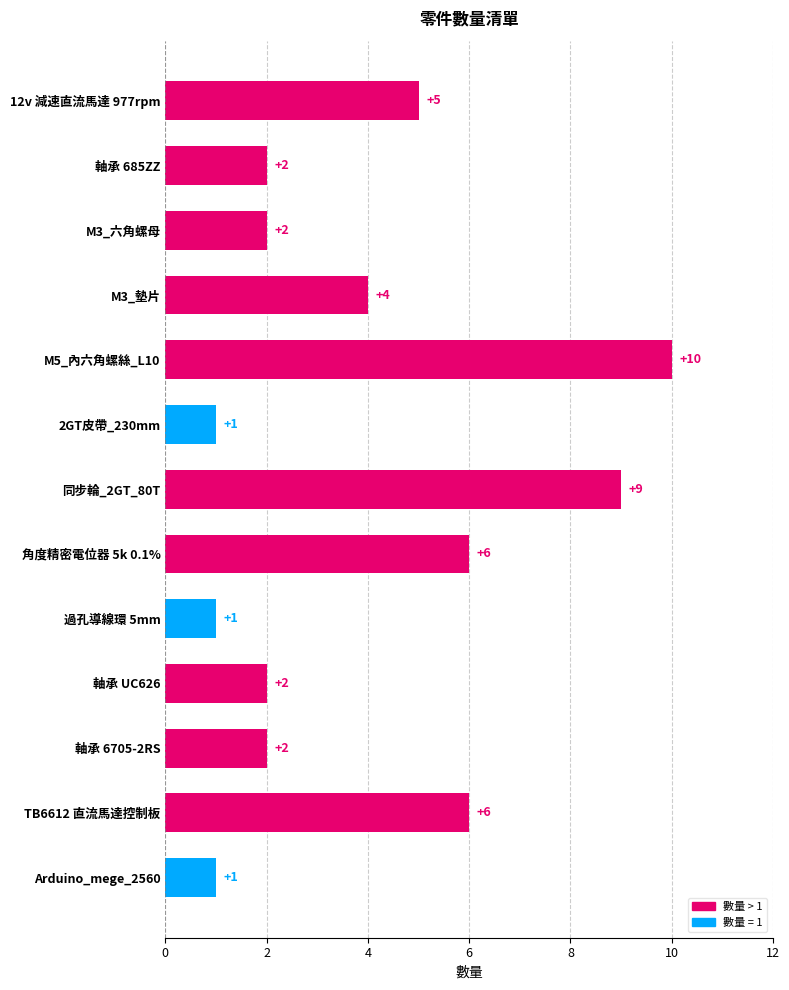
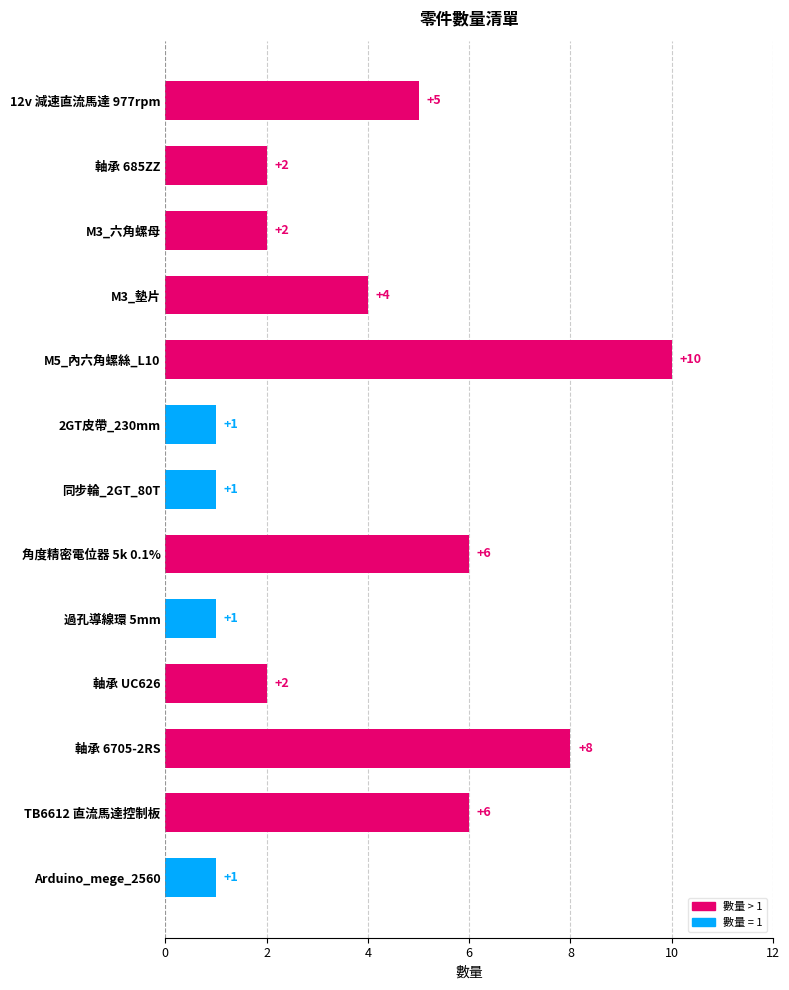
同步輪_2GT_80T: +9 -> +1
軸承 6705-2RS: +2 -> +8
